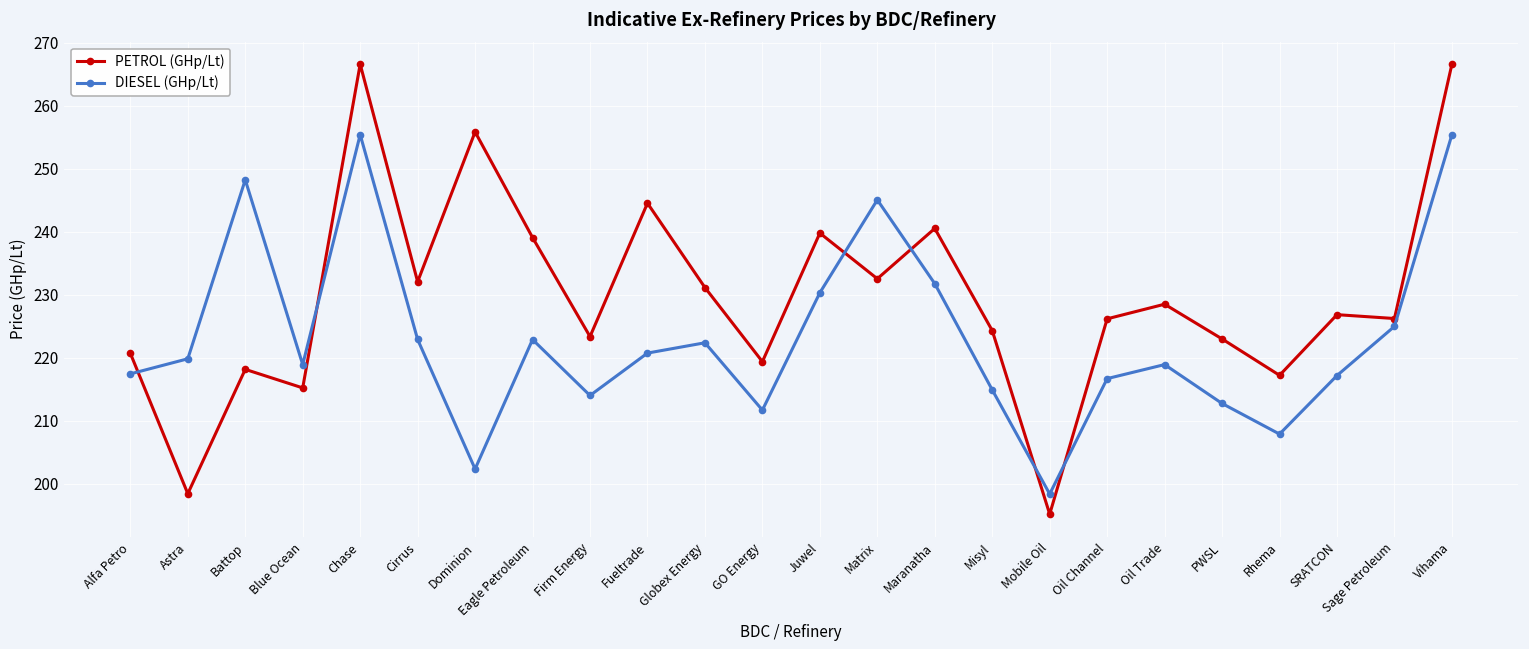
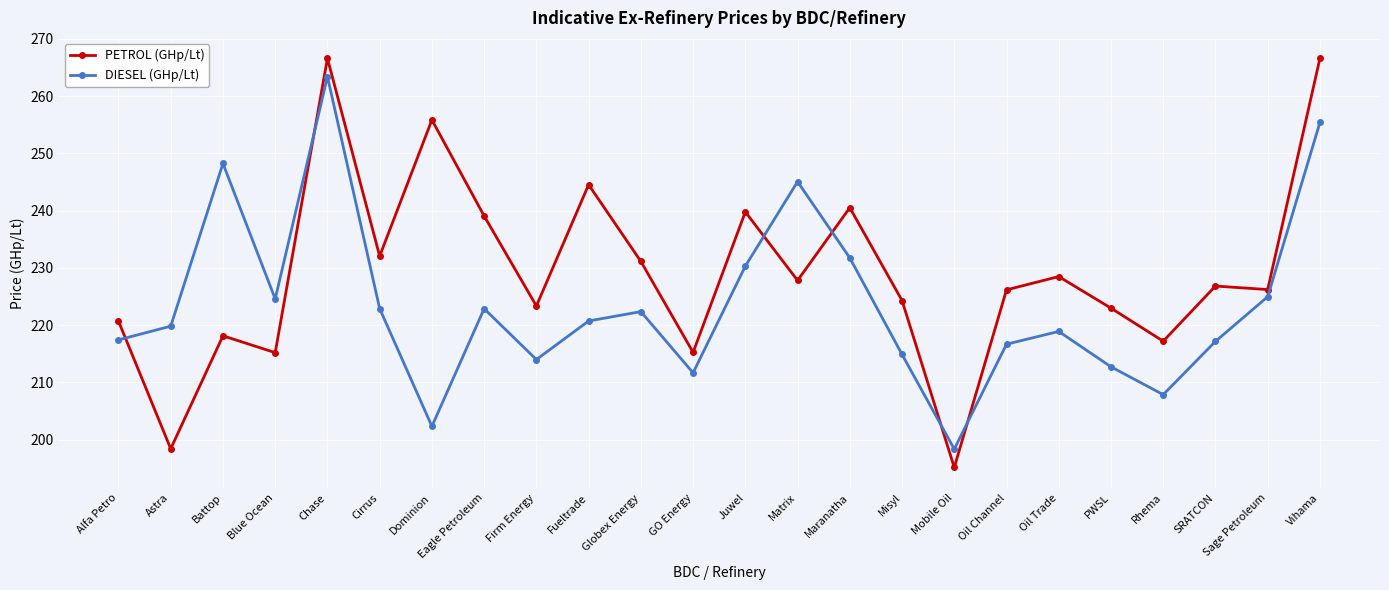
DIESEL (GHp/Lt), Blue Ocean: 219 -> 225
DIESEL (GHp/Lt), Chase: 255 -> 263
PETROL (GHp/Lt), GO Energy: 219 -> 215
PETROL (GHp/Lt), Matrix: 233 -> 228
